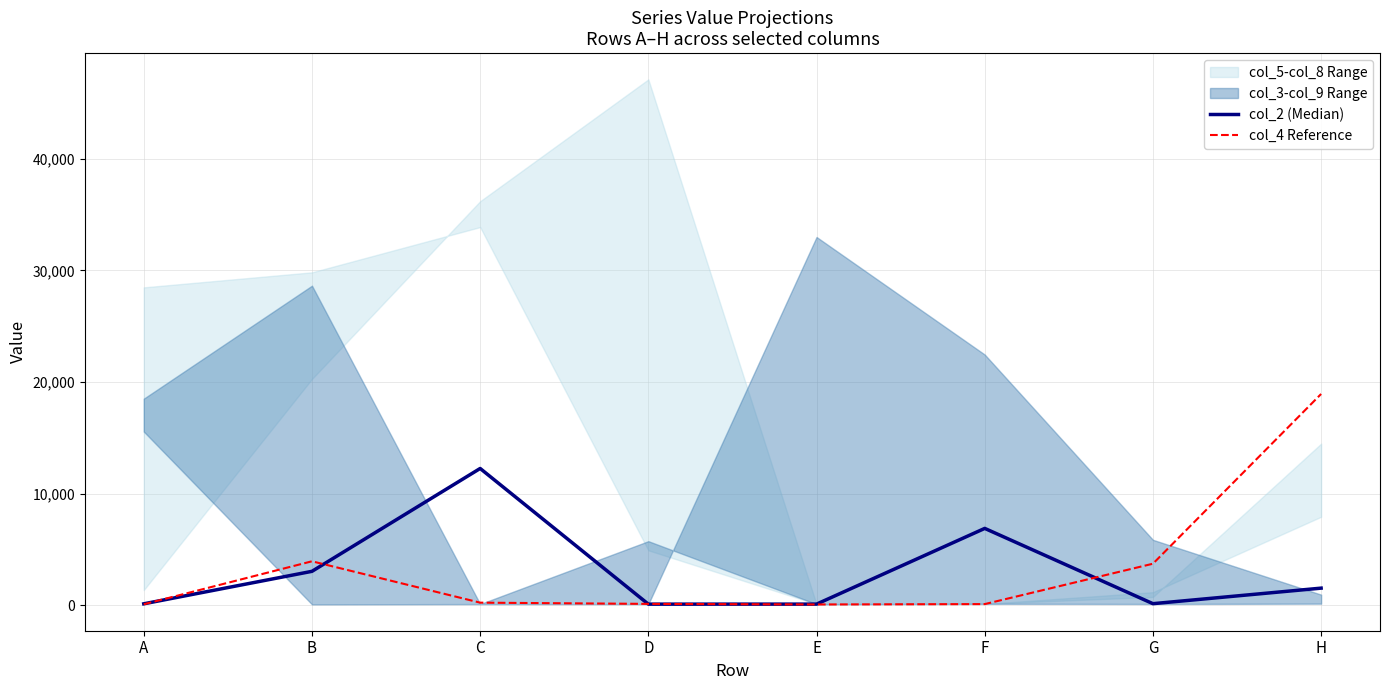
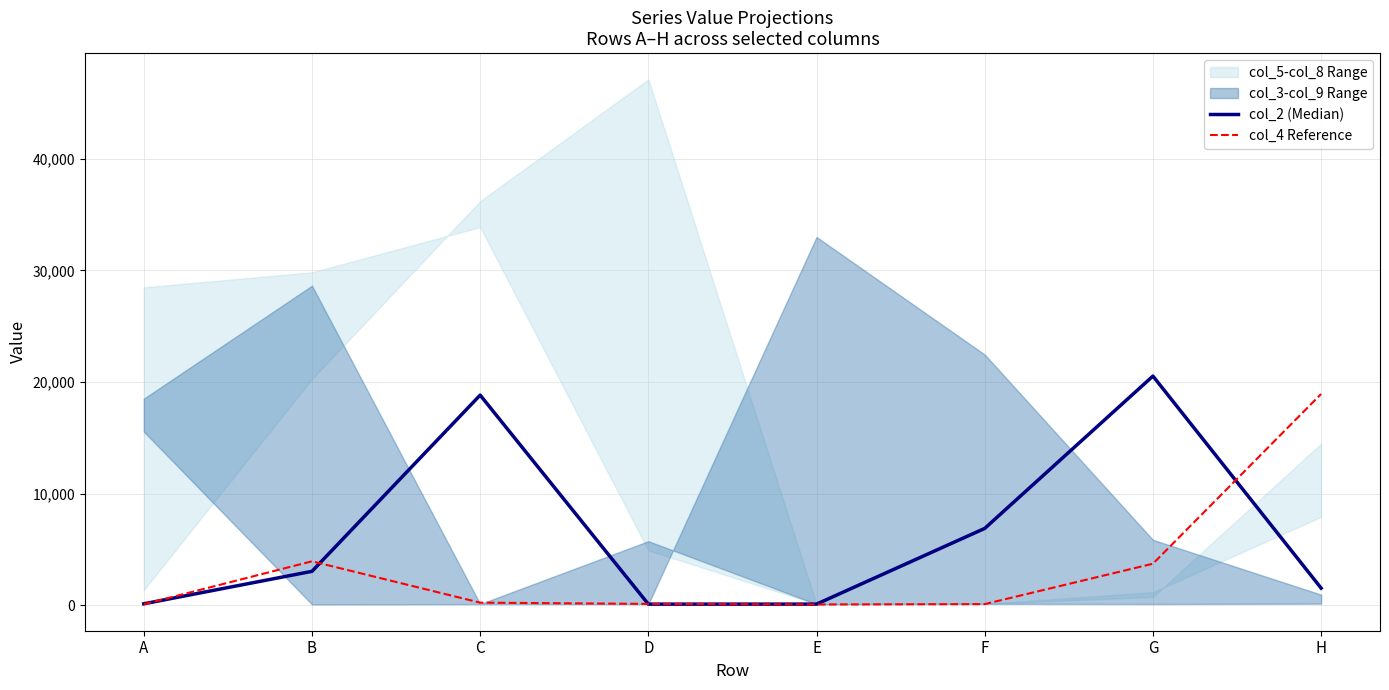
col_2 (Median), C: 12,300 -> 18,800
col_2 (Median), G: 200 -> 20,500
